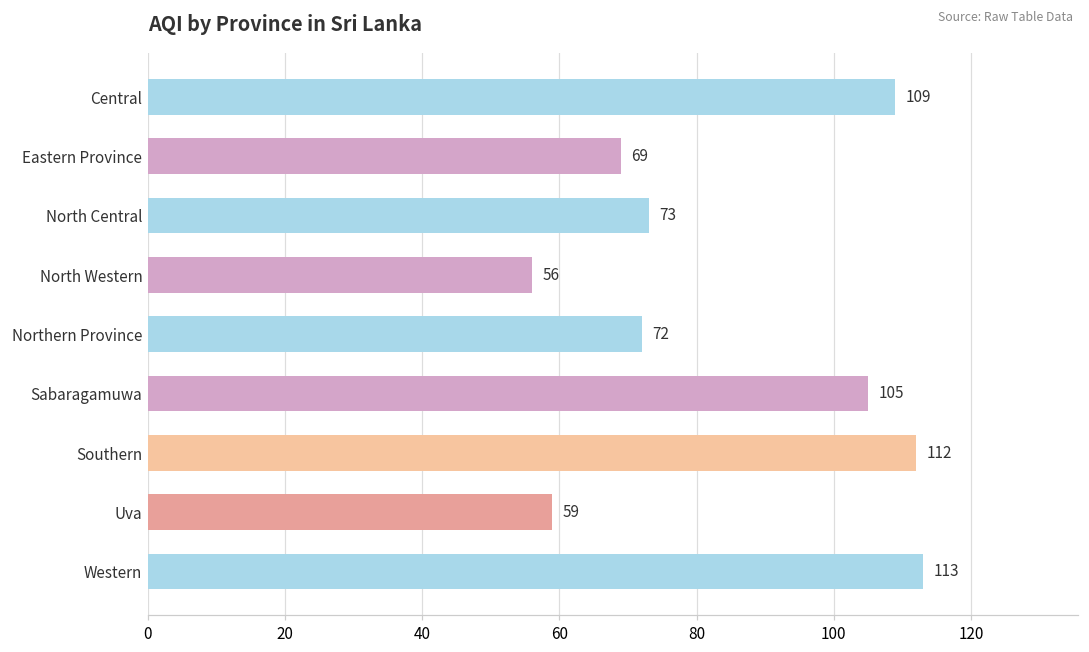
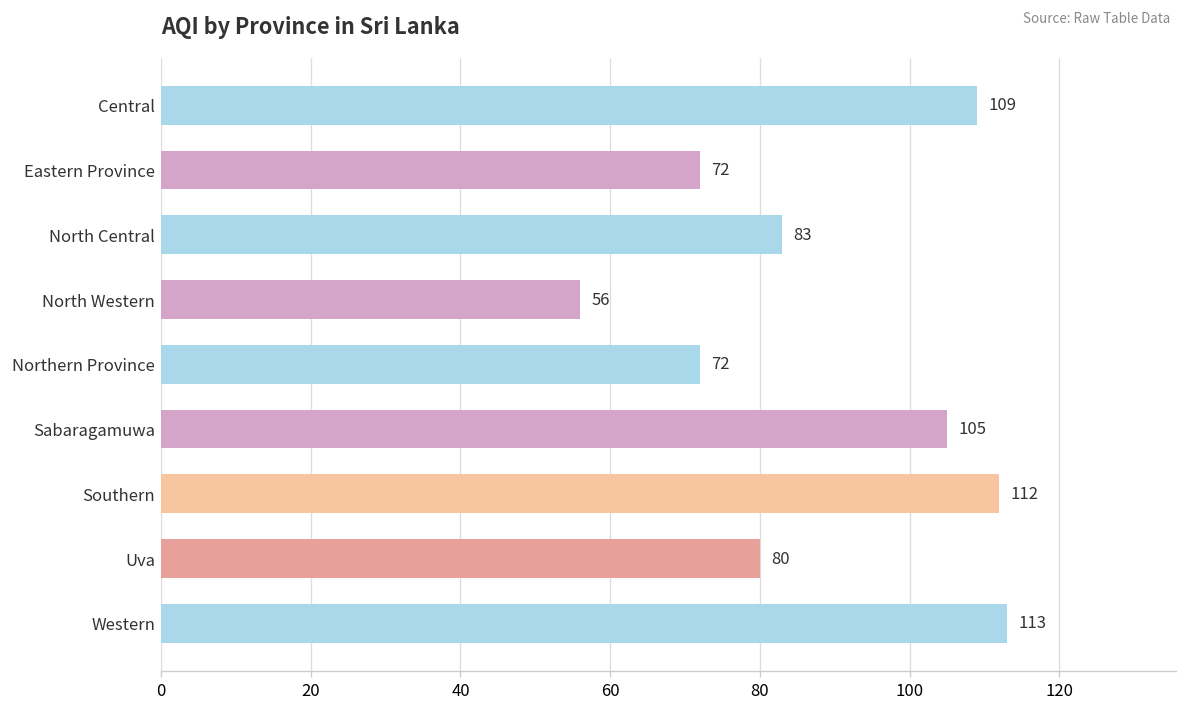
Eastern Province: 69 -> 72
North Central: 73 -> 83
Uva: 59 -> 80
